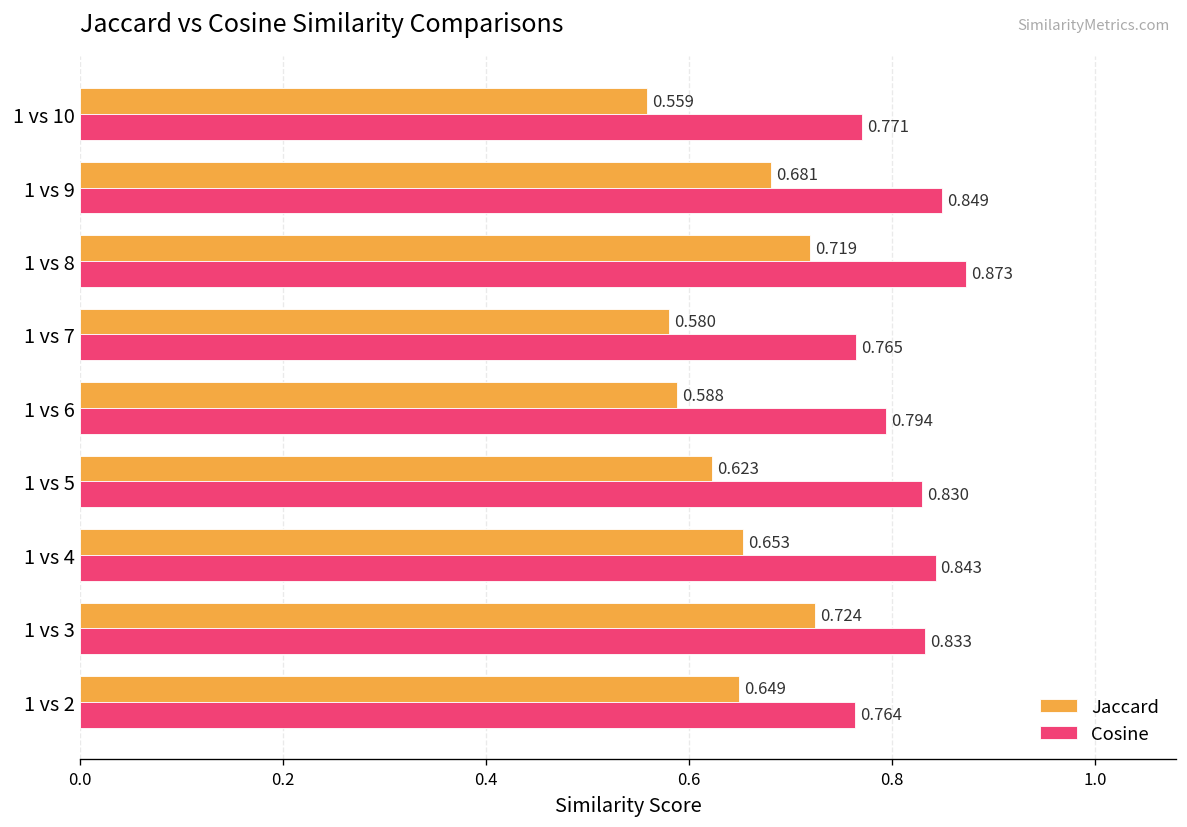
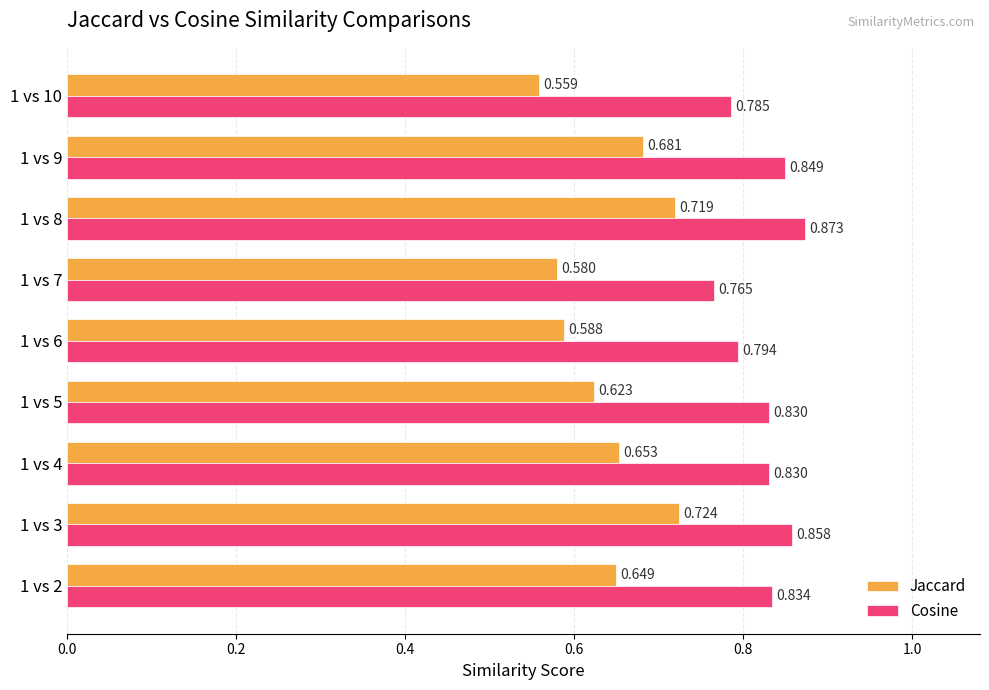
Cosine, 1 vs 10: 0.771 -> 0.785
Cosine, 1 vs 4: 0.843 -> 0.830
Cosine, 1 vs 3: 0.833 -> 0.858
Cosine, 1 vs 2: 0.764 -> 0.834
